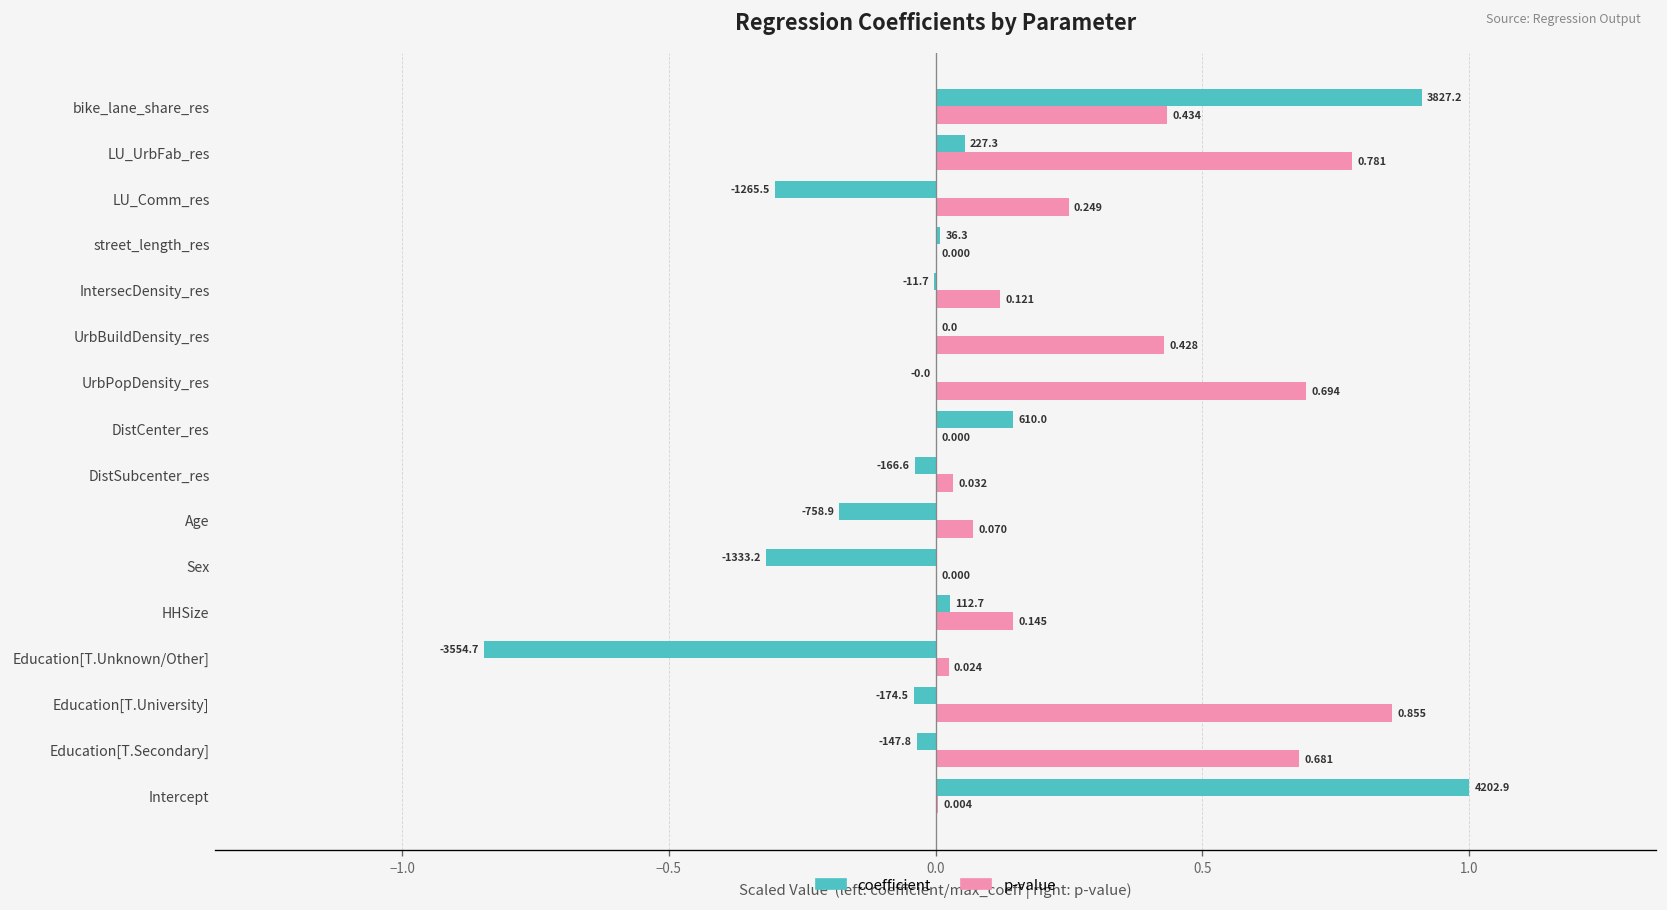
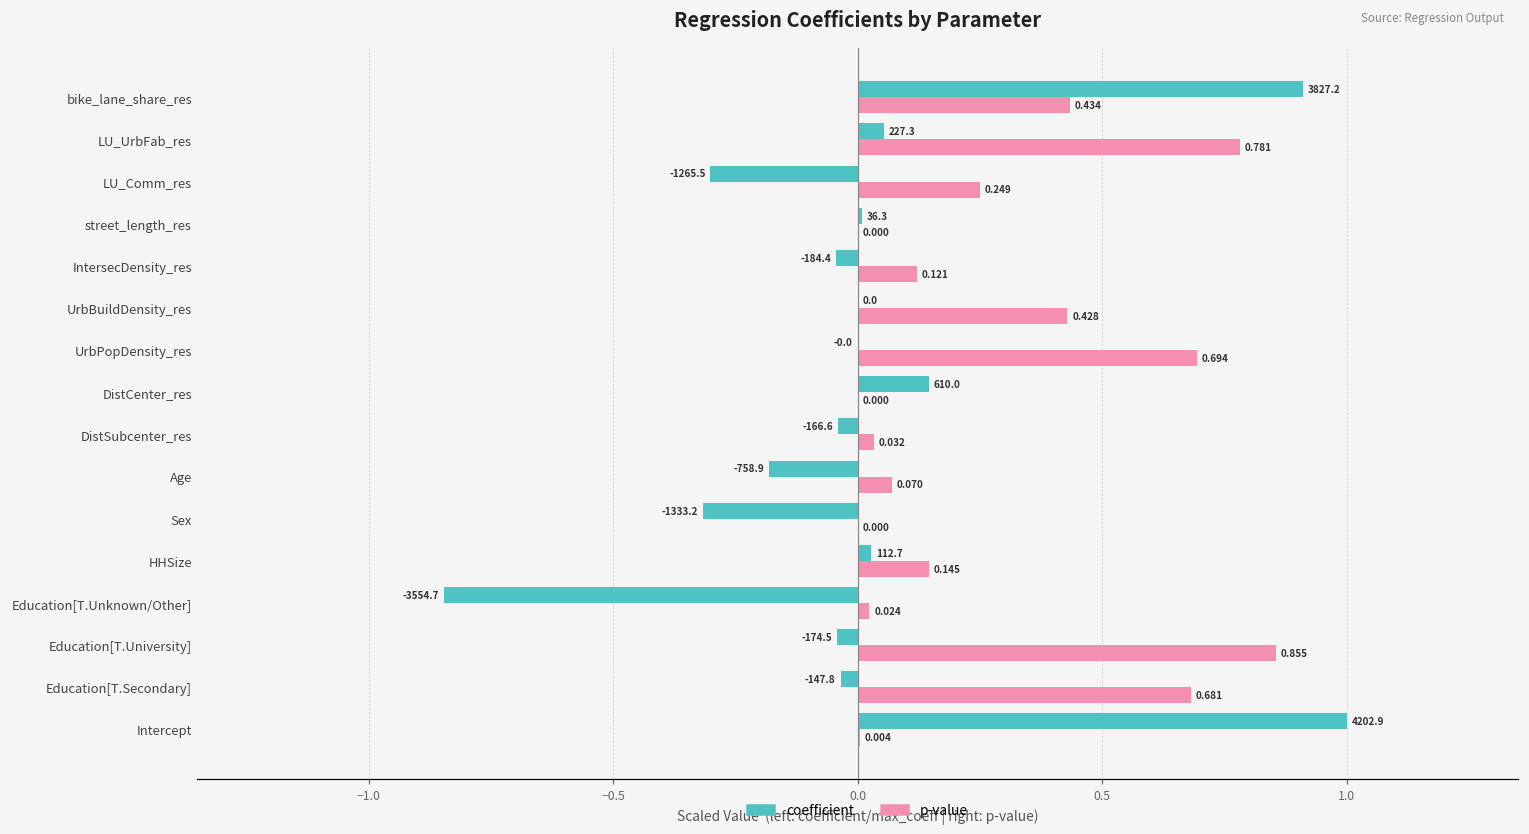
coefficient, IntersecDensity_res: -11.7 -> -184.4
